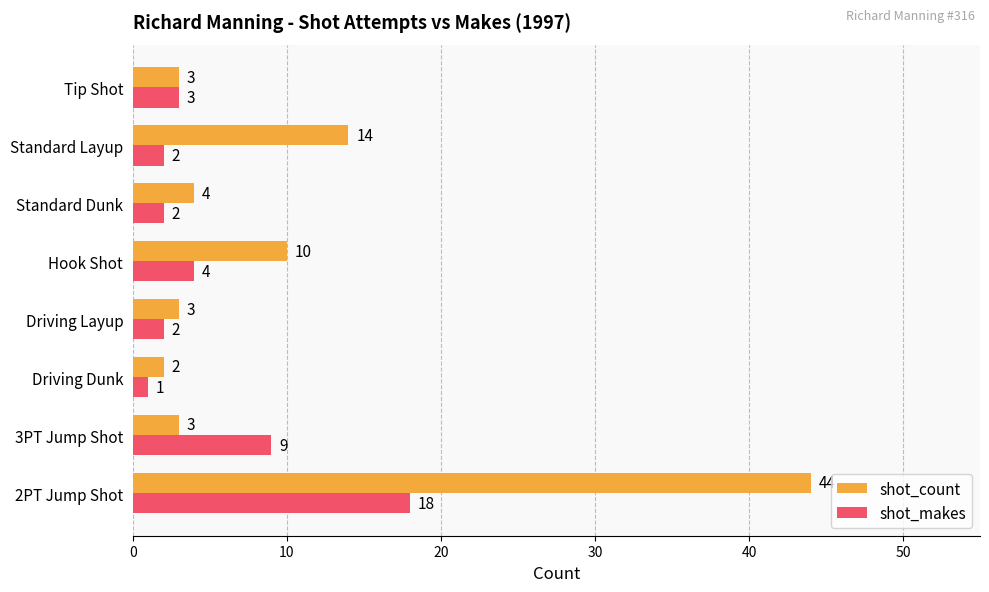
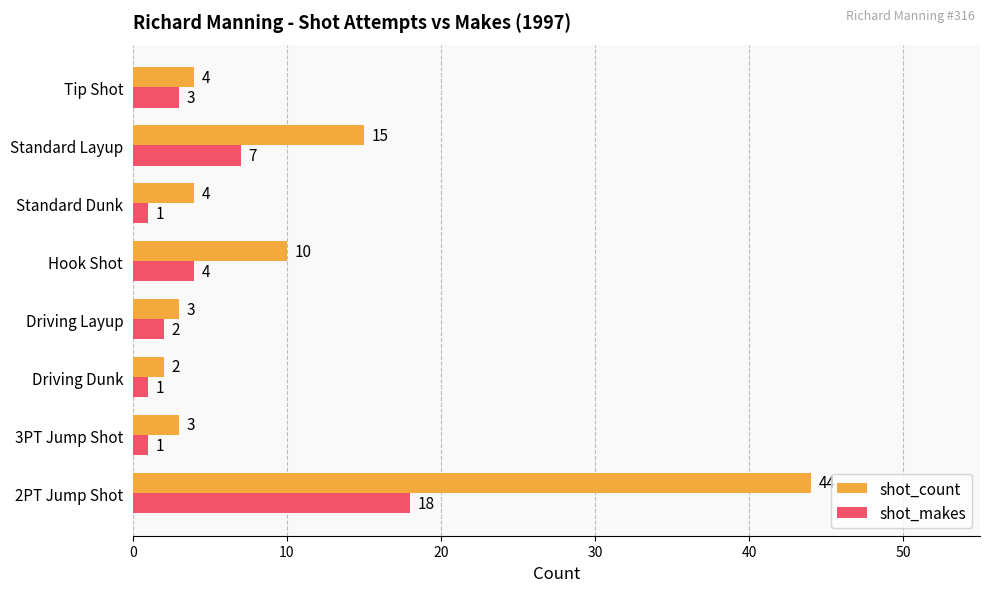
shot_count, Tip Shot: 3 -> 4
shot_count, Standard Layup: 14 -> 15
shot_makes, Standard Layup: 2 -> 7
shot_makes, Standard Dunk: 2 -> 1
shot_makes, 3PT Jump Shot: 9 -> 1
